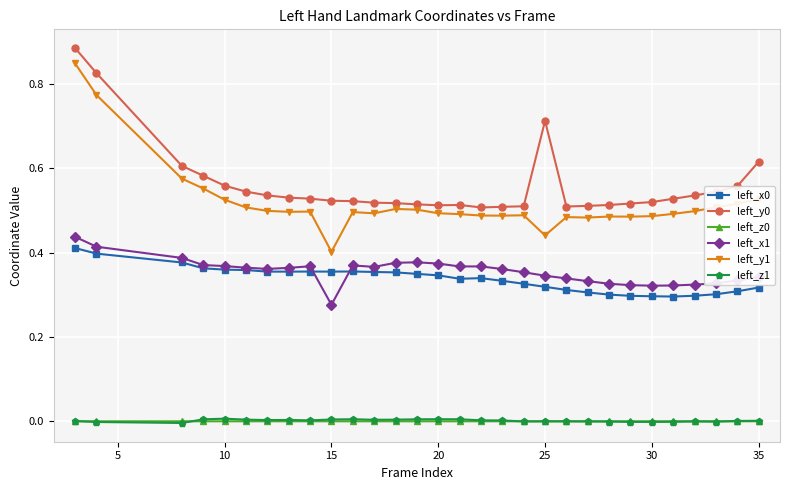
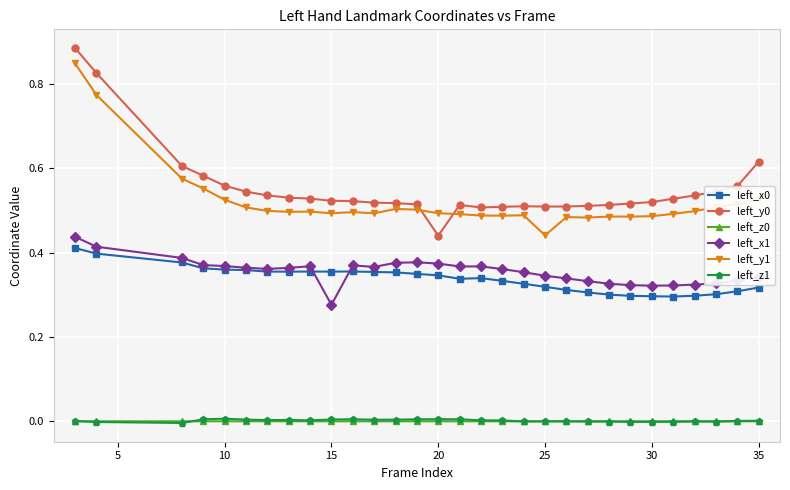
left_y1, 15: 0.40 -> 0.49
left_y0, 20: 0.51 -> 0.44
left_y0, 25: 0.71 -> 0.51
